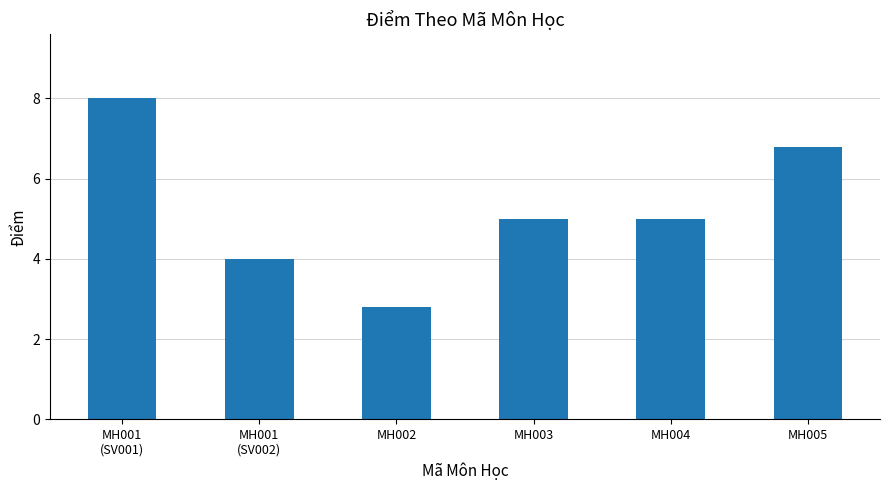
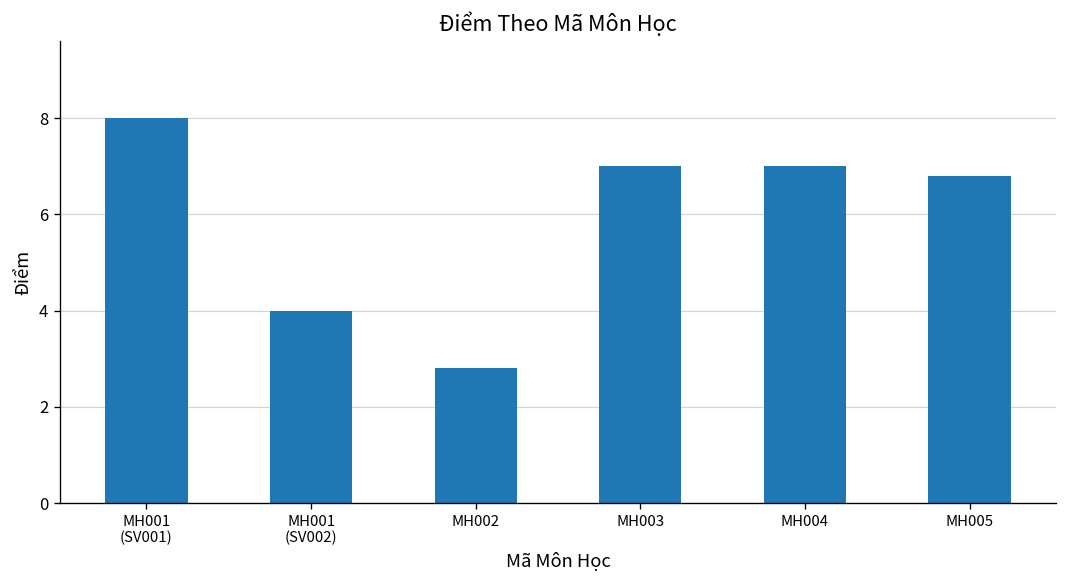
MH003: 5 -> 7
MH004: 5 -> 7
